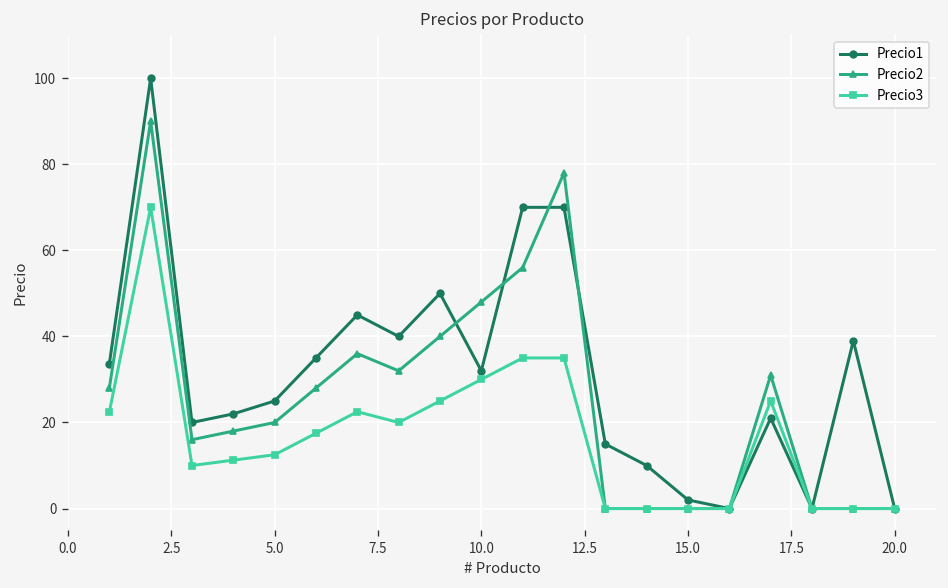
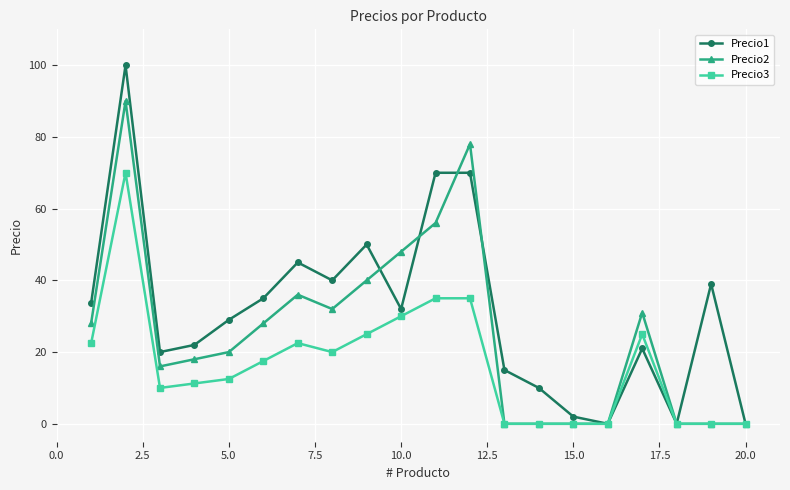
Precio1, 5.0: 25 -> 29
